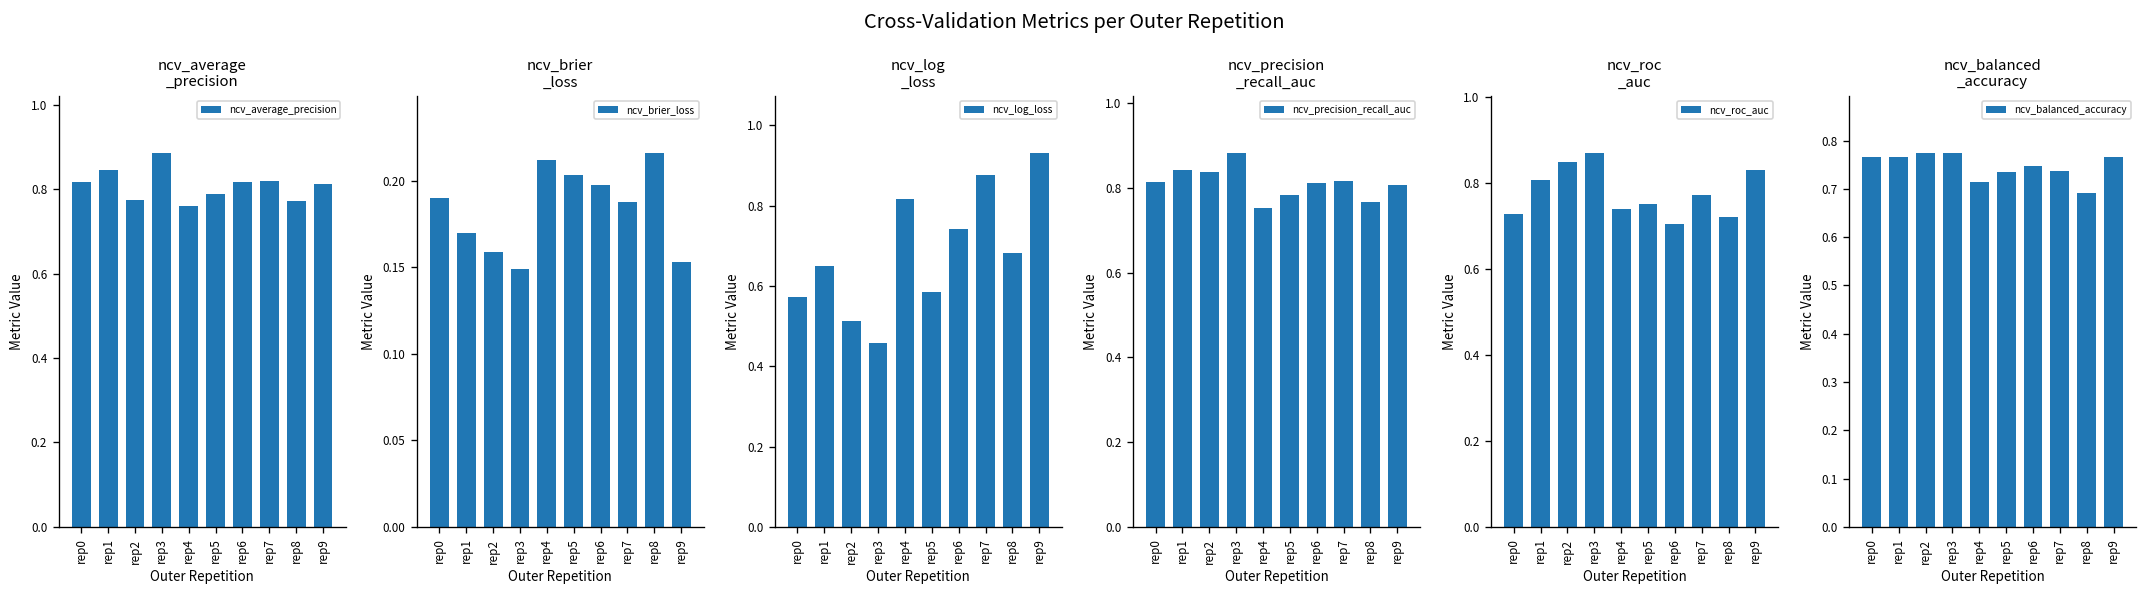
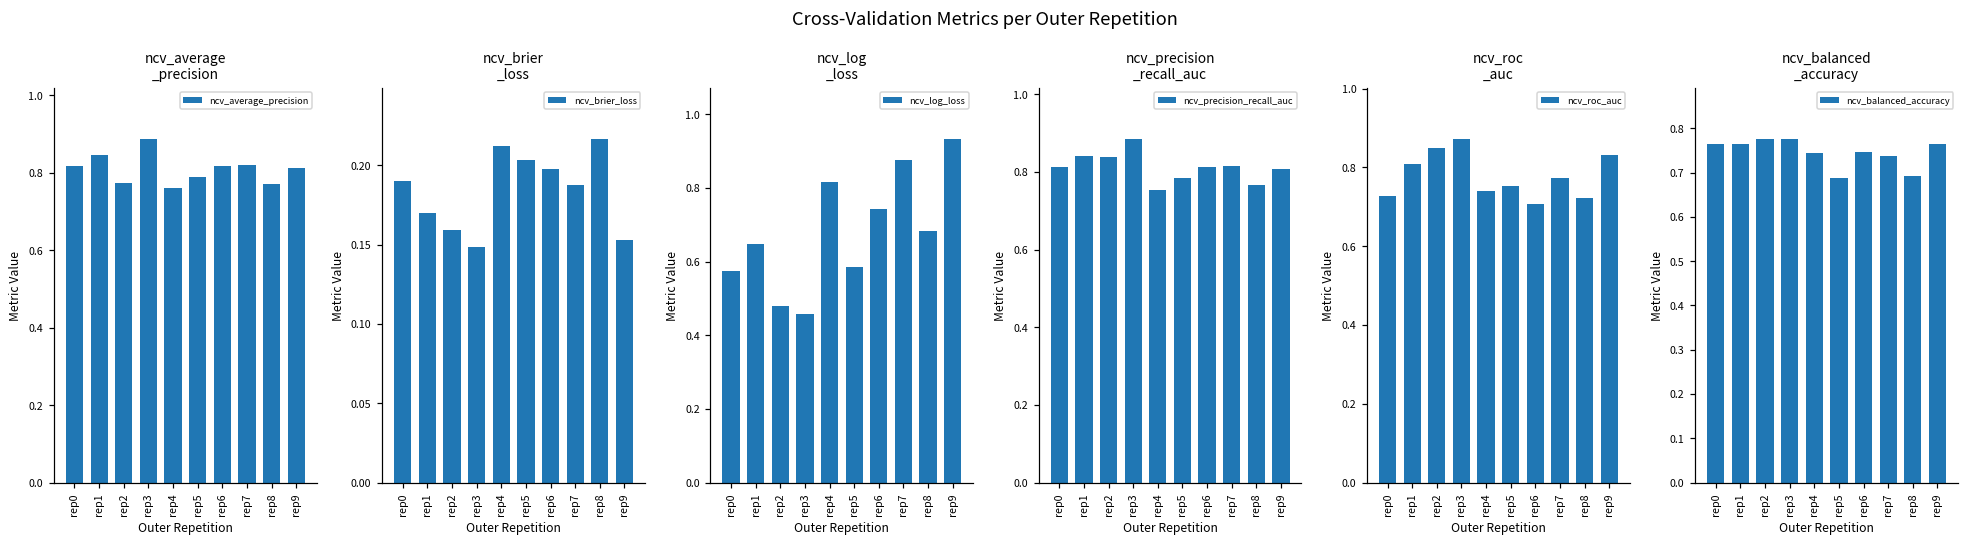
ncv_log _loss, rep2: 0.51 -> 0.48
ncv_balanced _accuracy, rep4: 0.71 -> 0.74
ncv_balanced _accuracy, rep5: 0.73 -> 0.69
